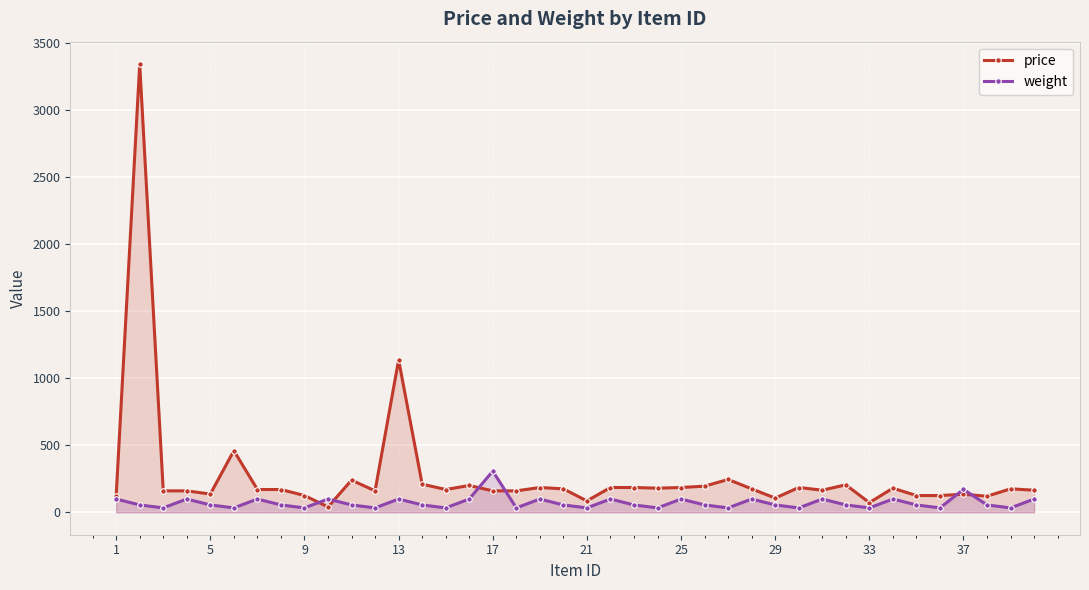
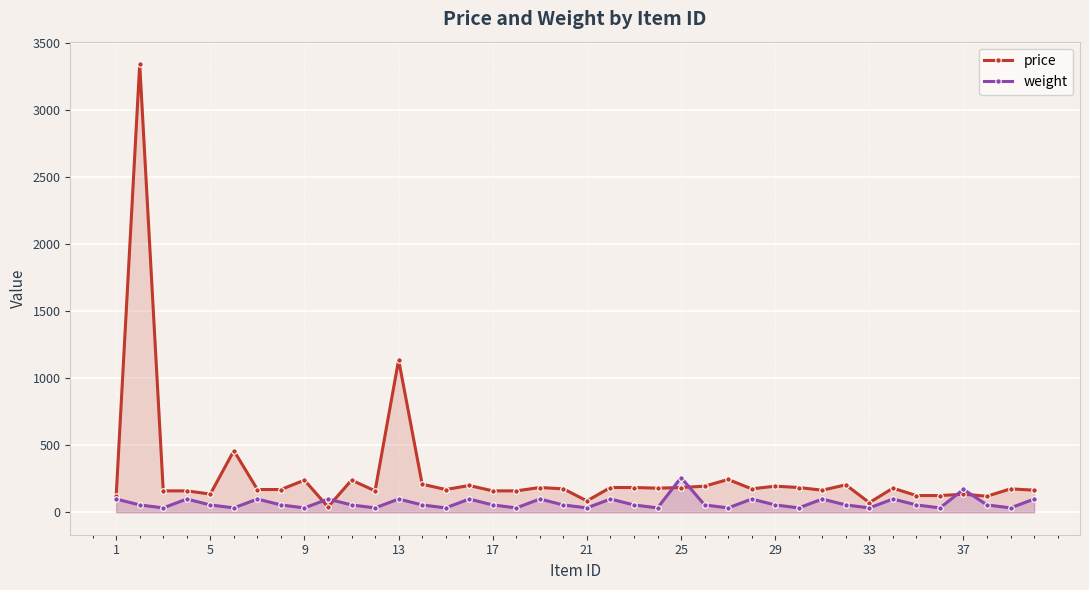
price, 9: 130 -> 240
weight, 17: 310 -> 60
weight, 25: 100 -> 260
price, 29: 110 -> 200
